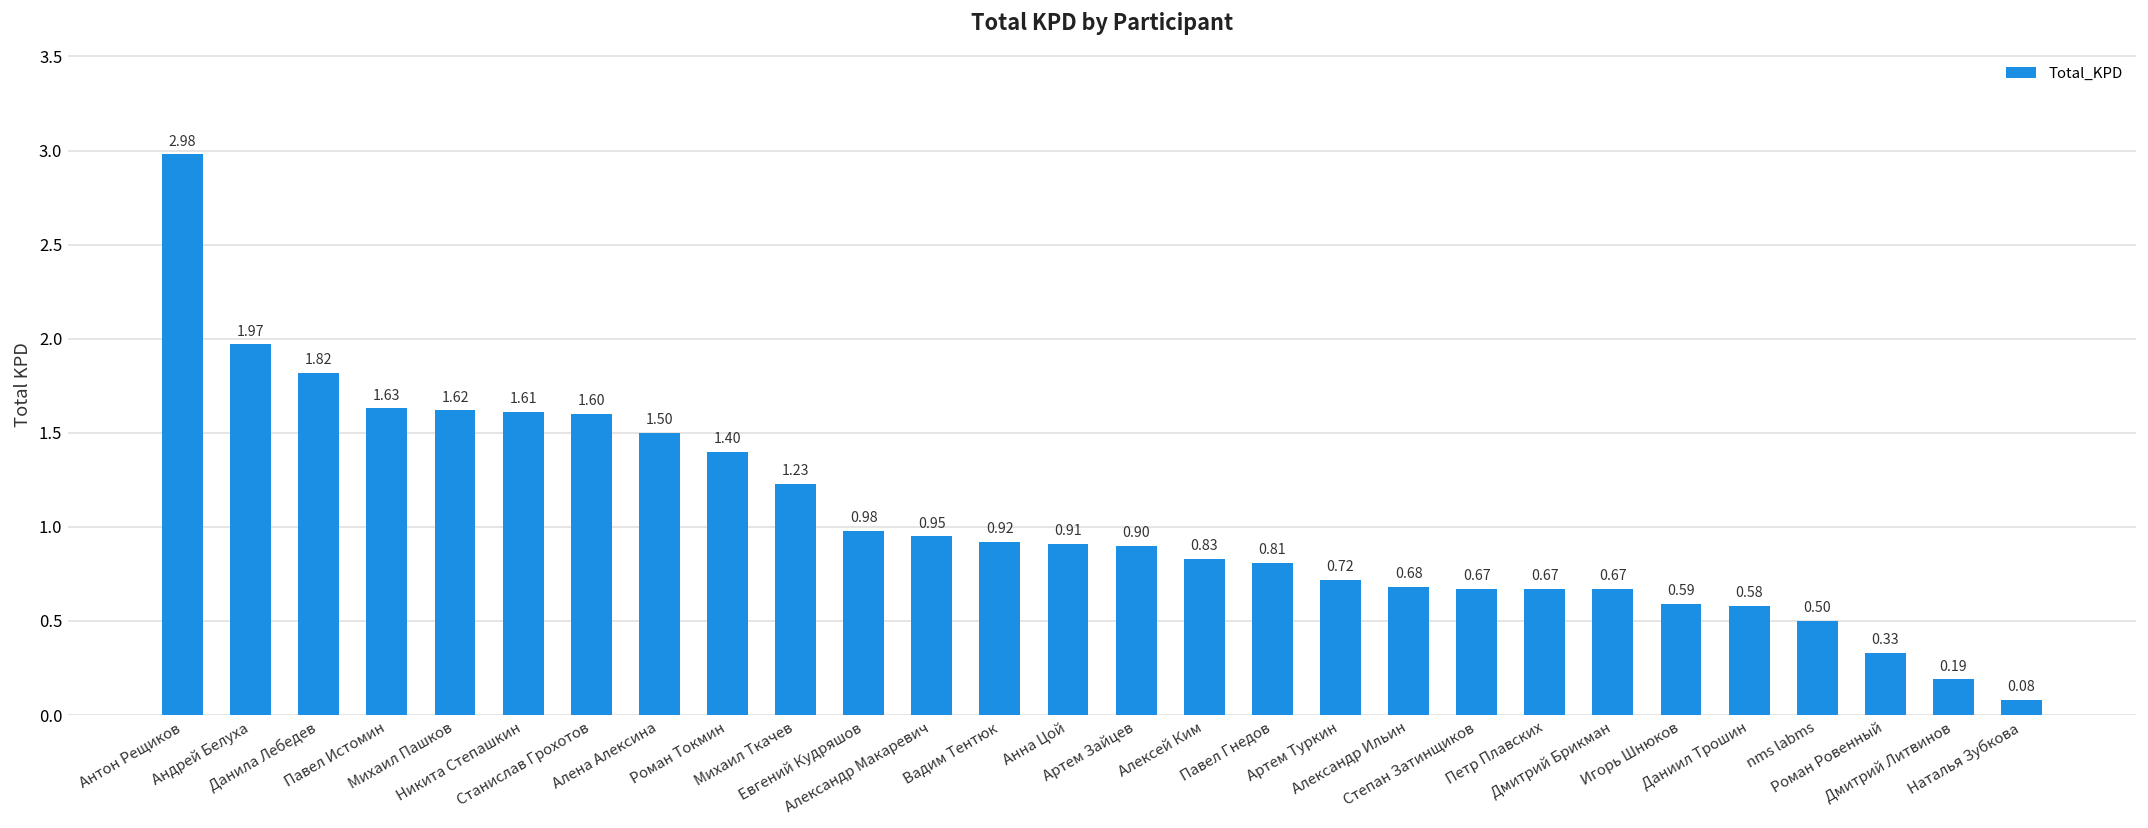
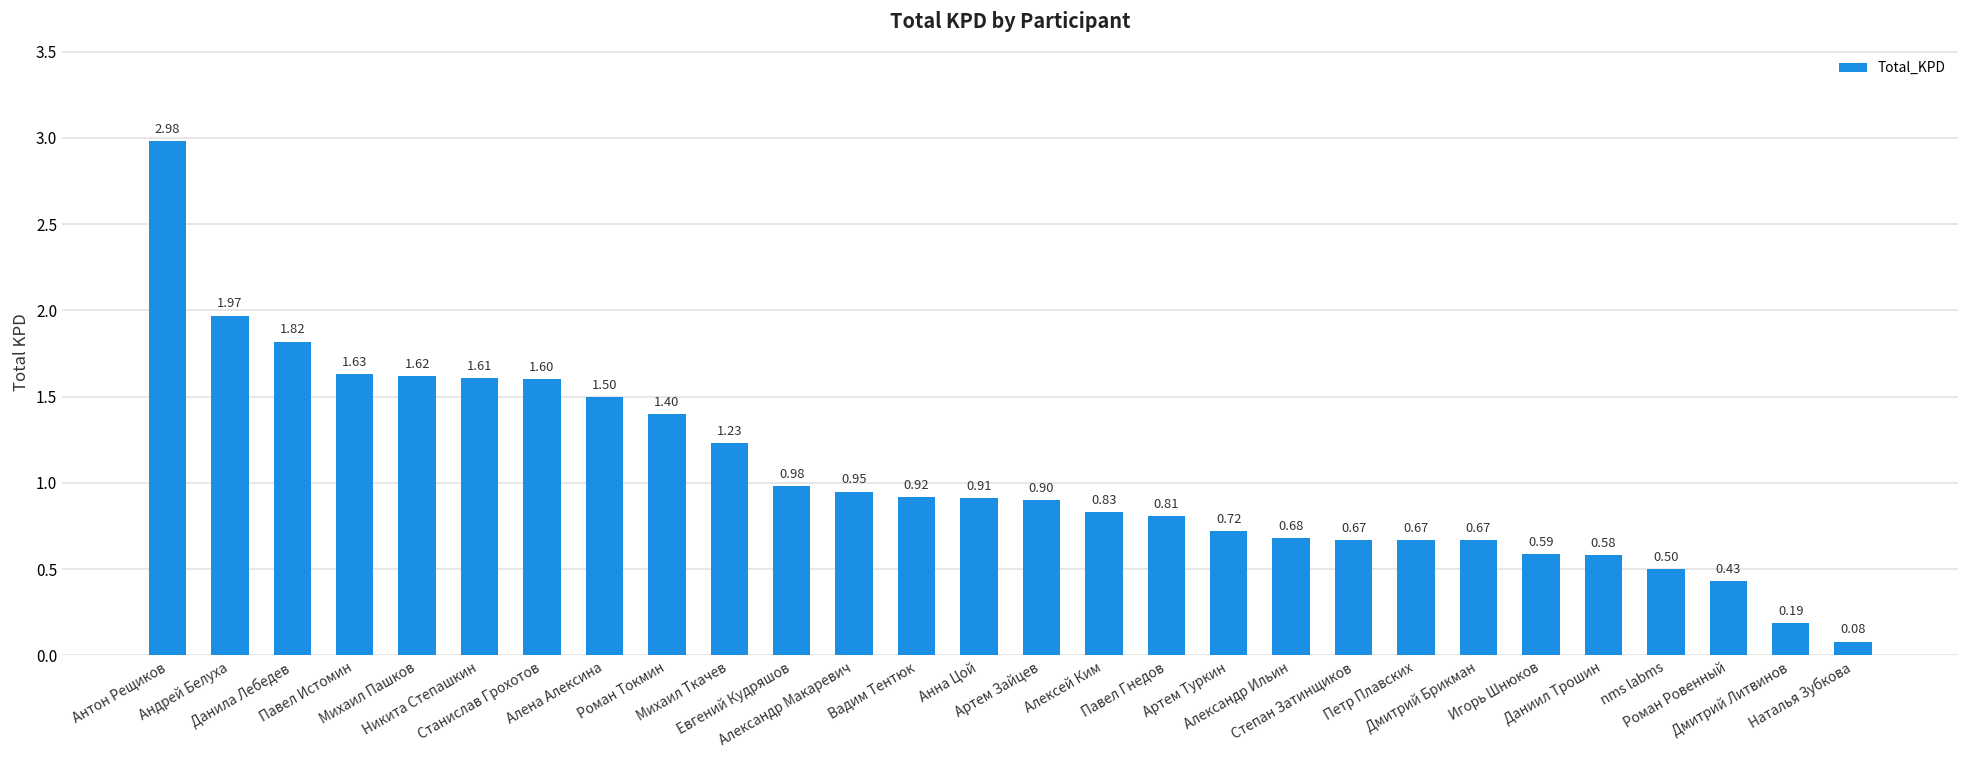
Роман Ровенный: 0.33 -> 0.43
